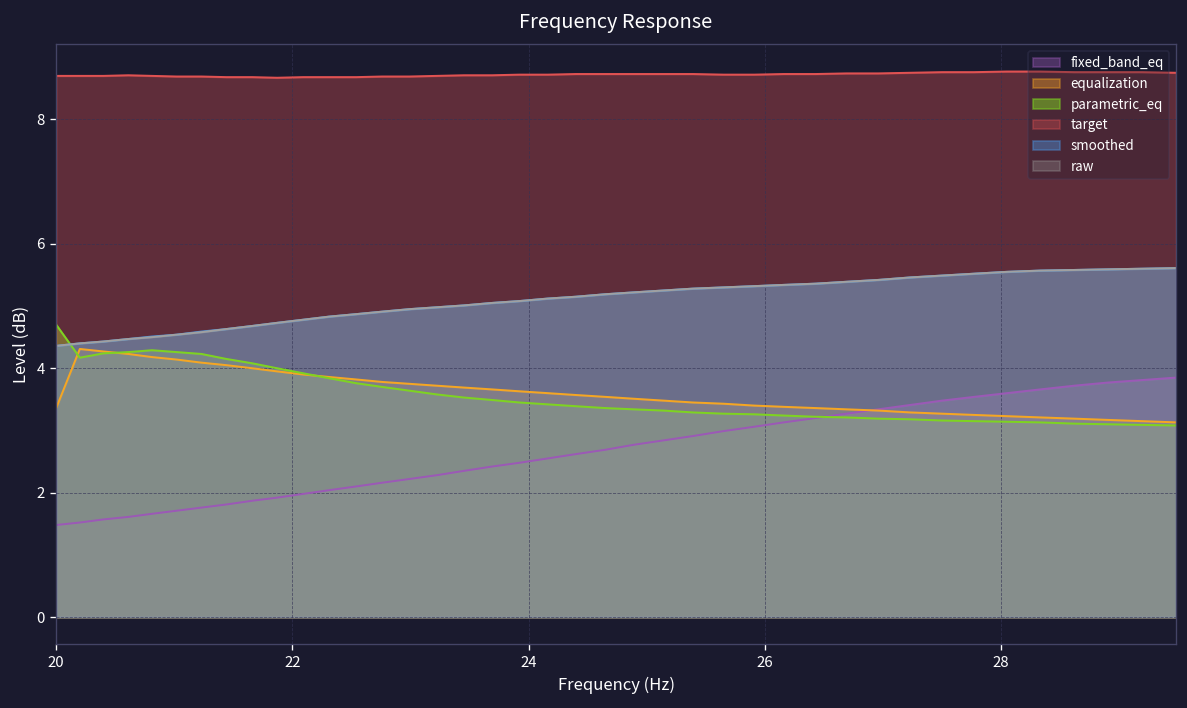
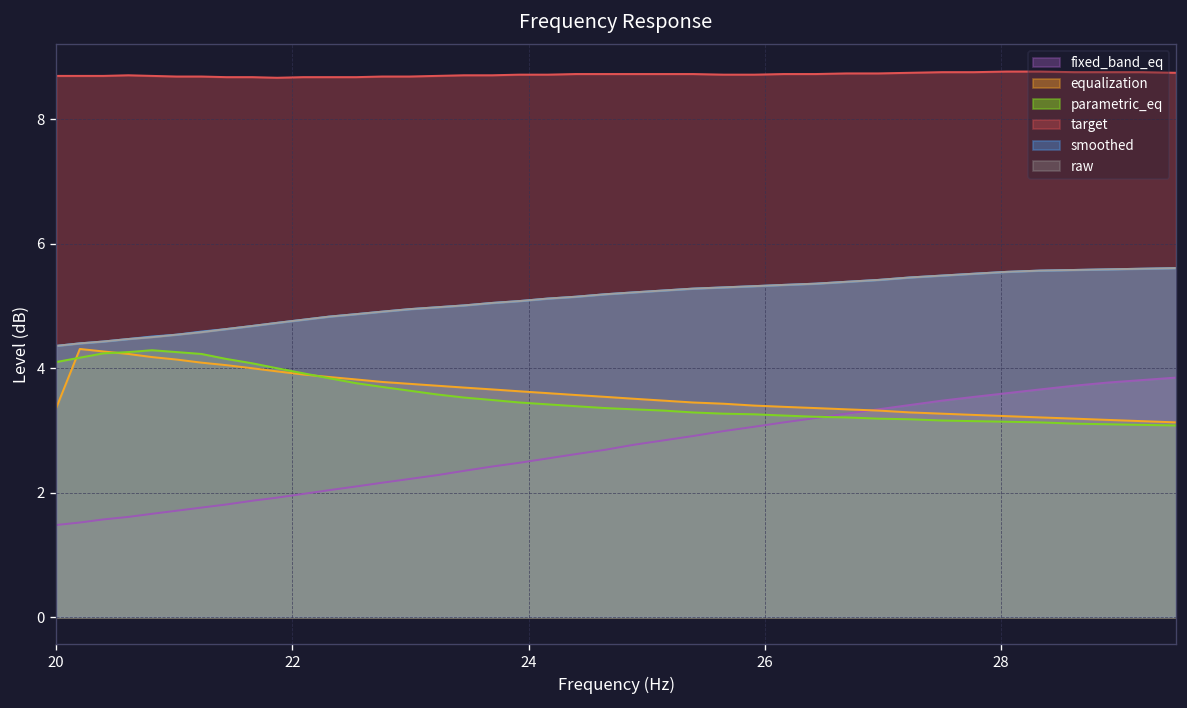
parametric_eq, 20: 4.7 -> 4.1
